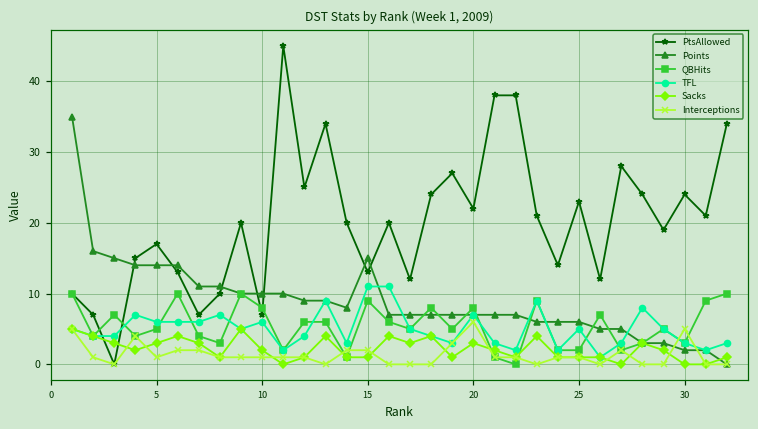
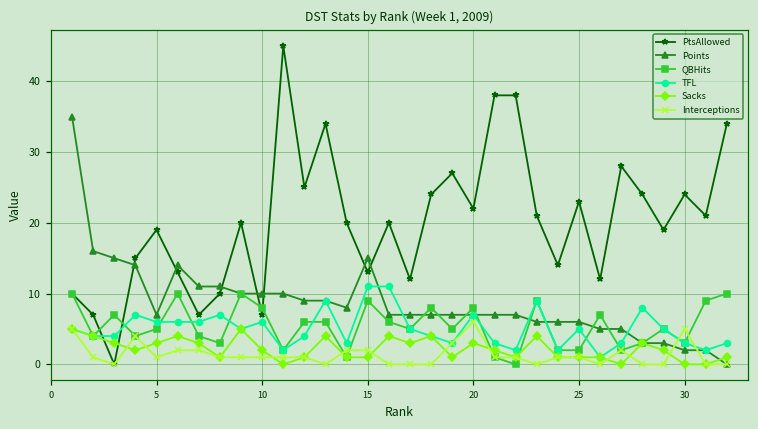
PtsAllowed, 5: 17 -> 19
Points, 5: 14 -> 7
